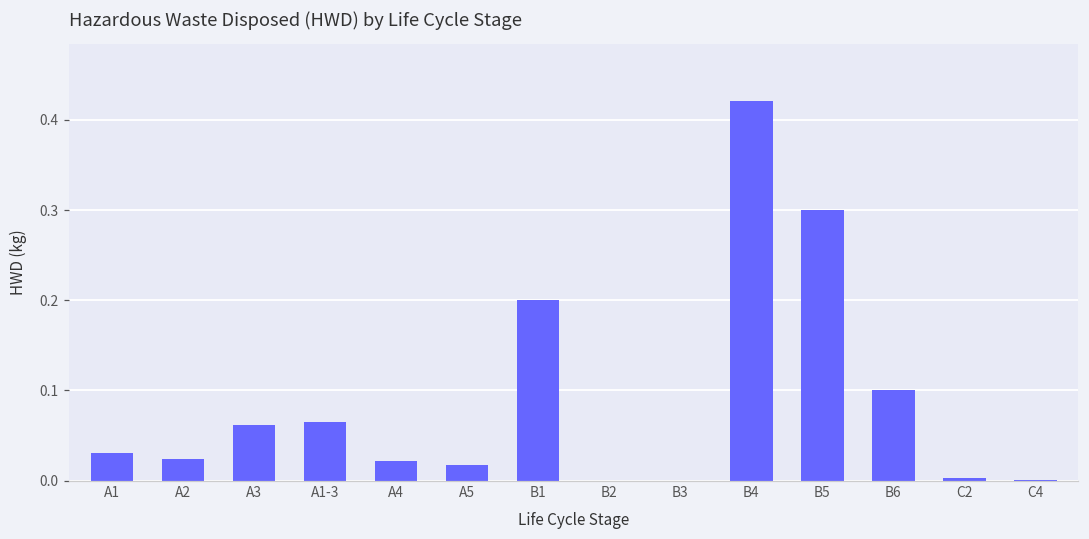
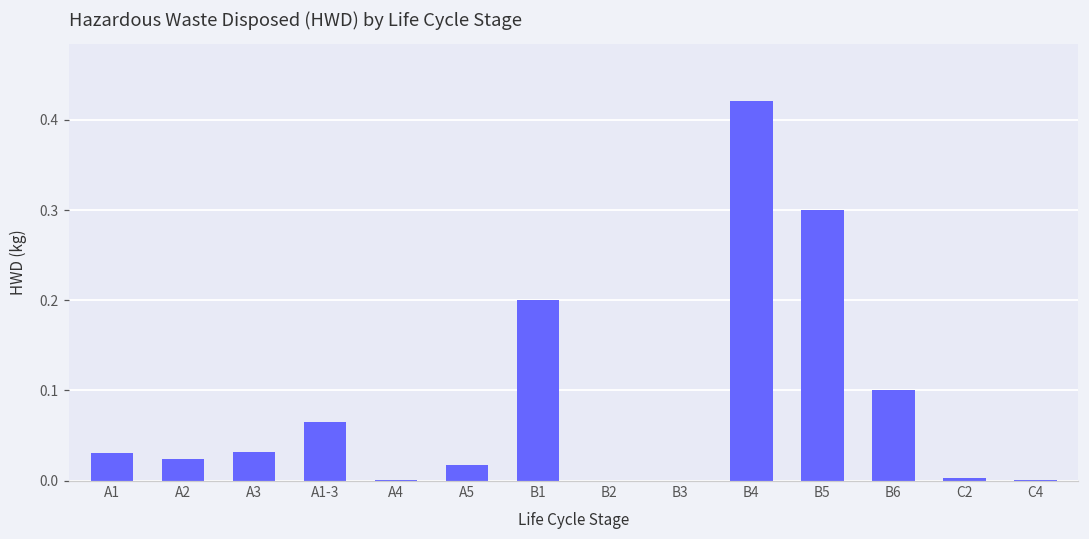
A3: 0.06 -> 0.03
A4: 0.02 -> 0.00
